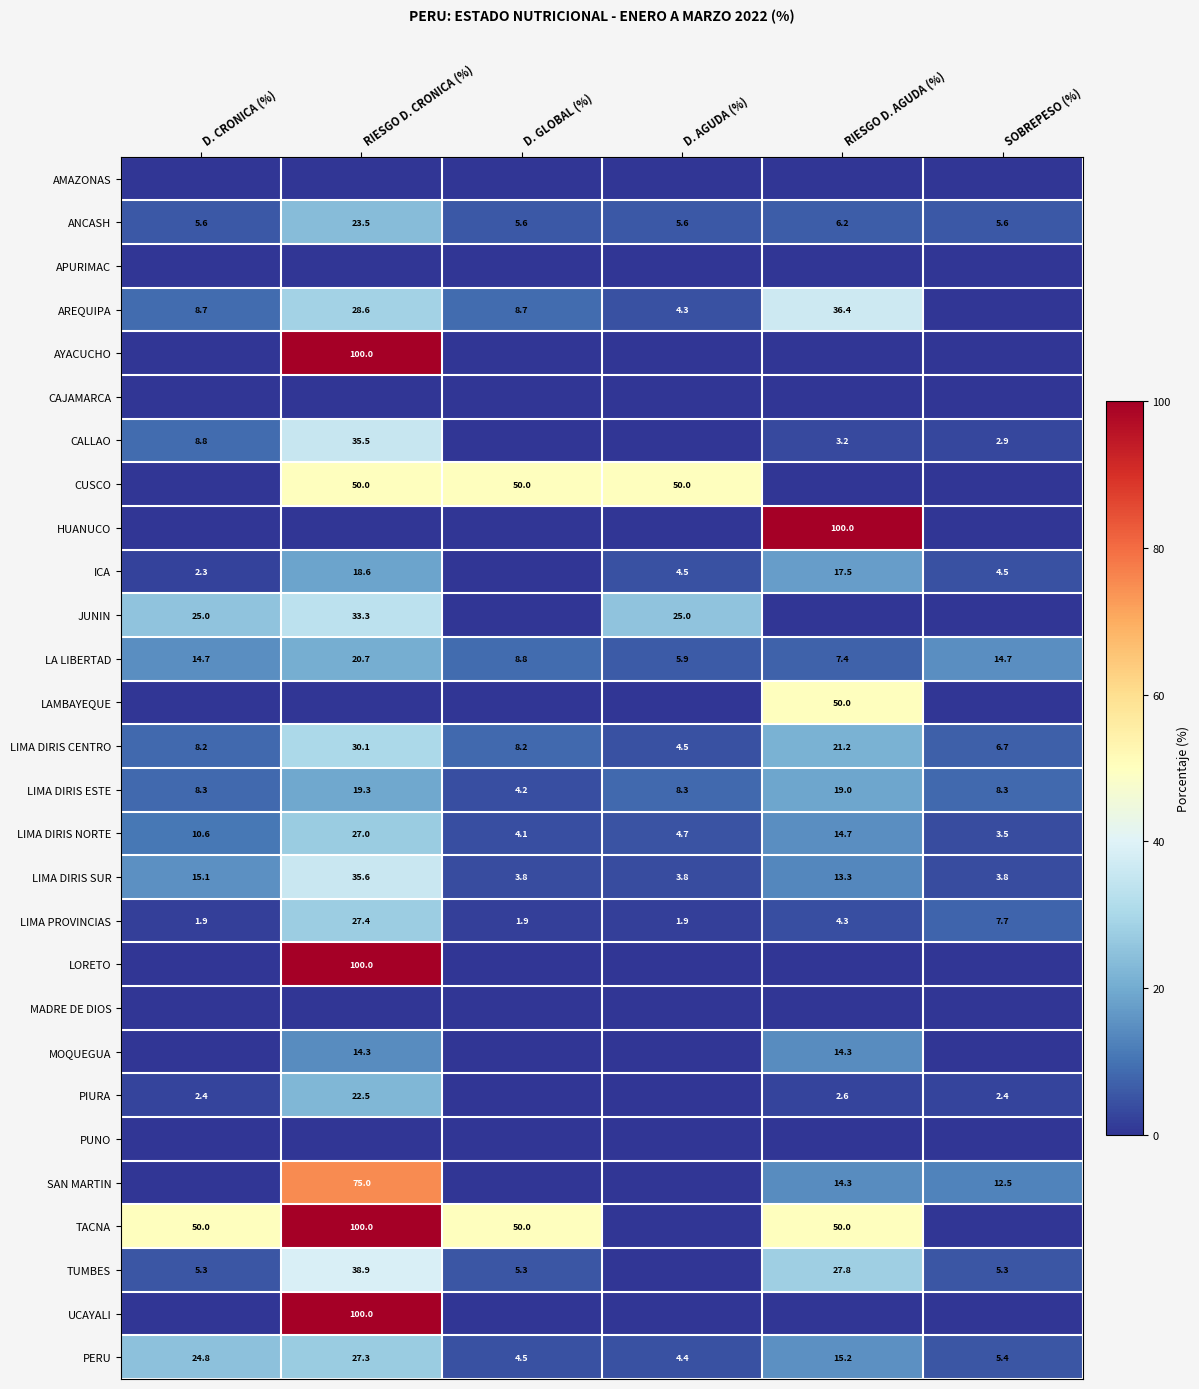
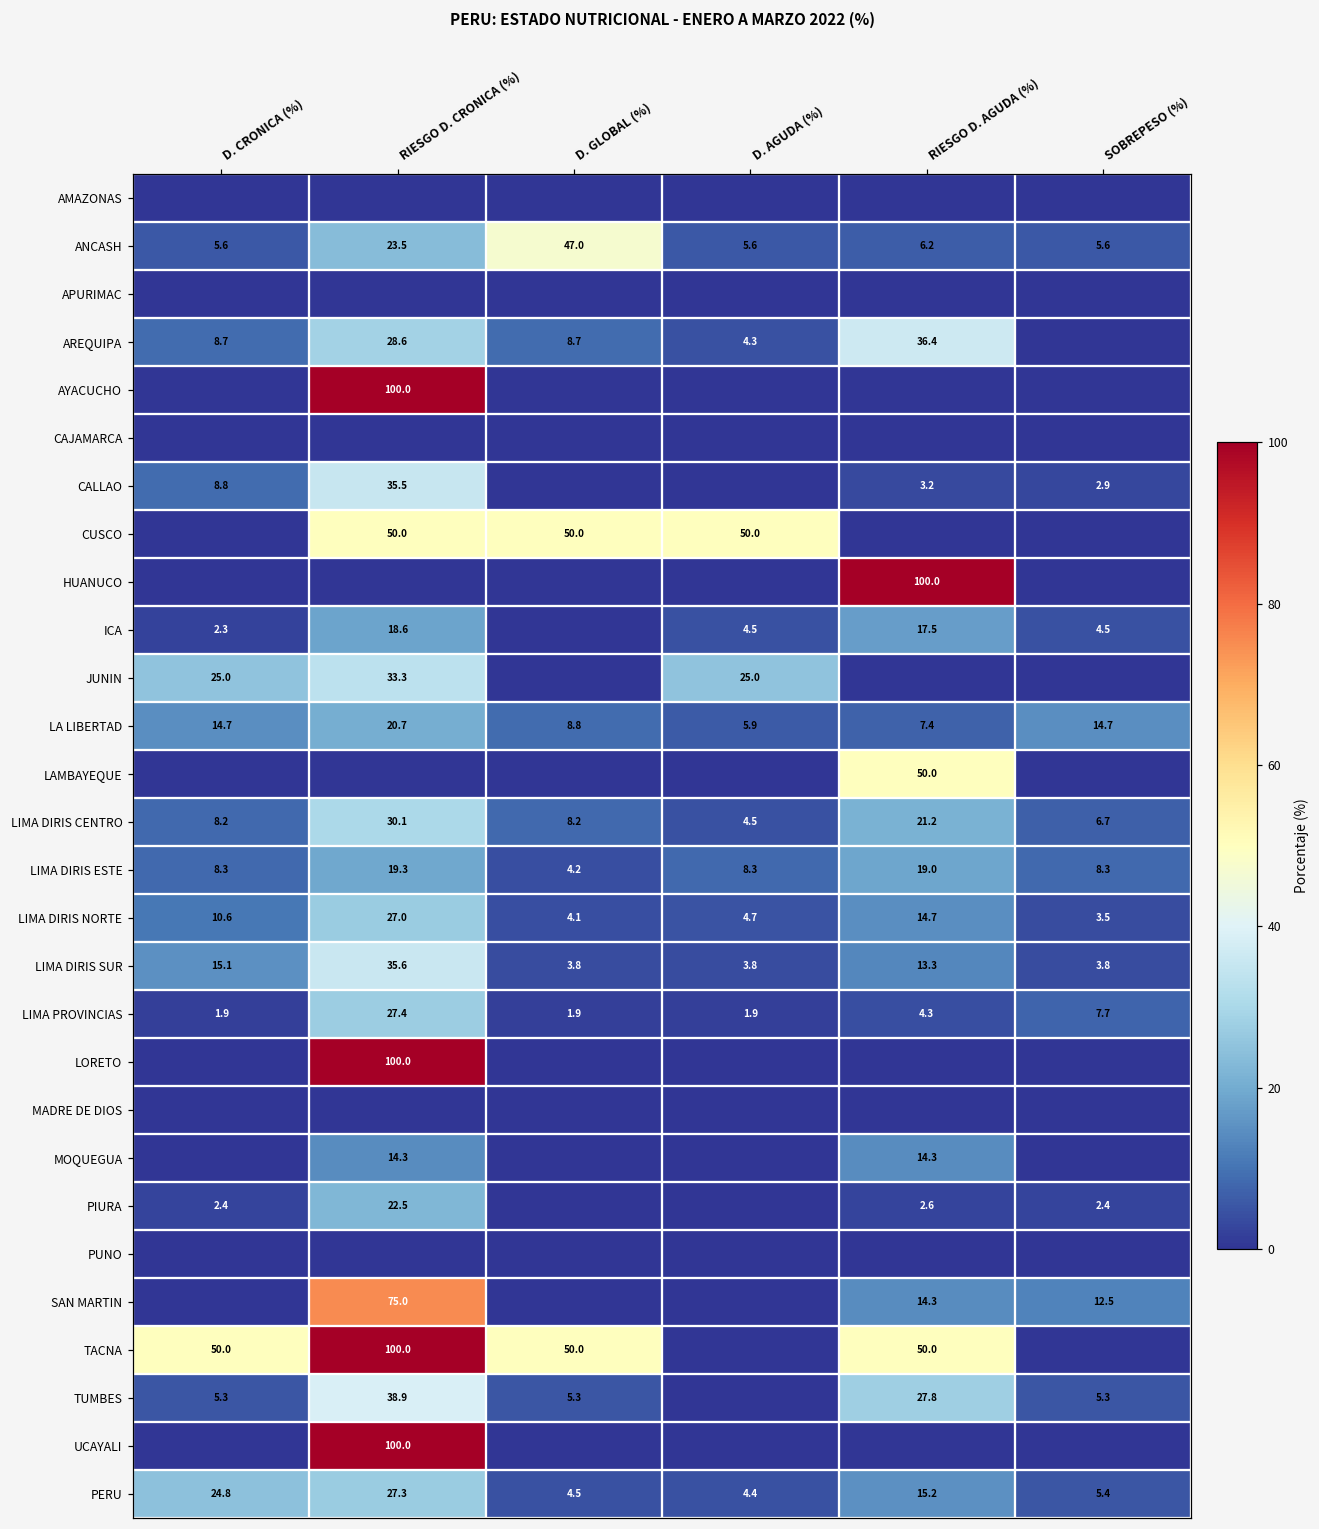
ANCASH, D. GLOBAL (%): 5.6 -> 47.0
